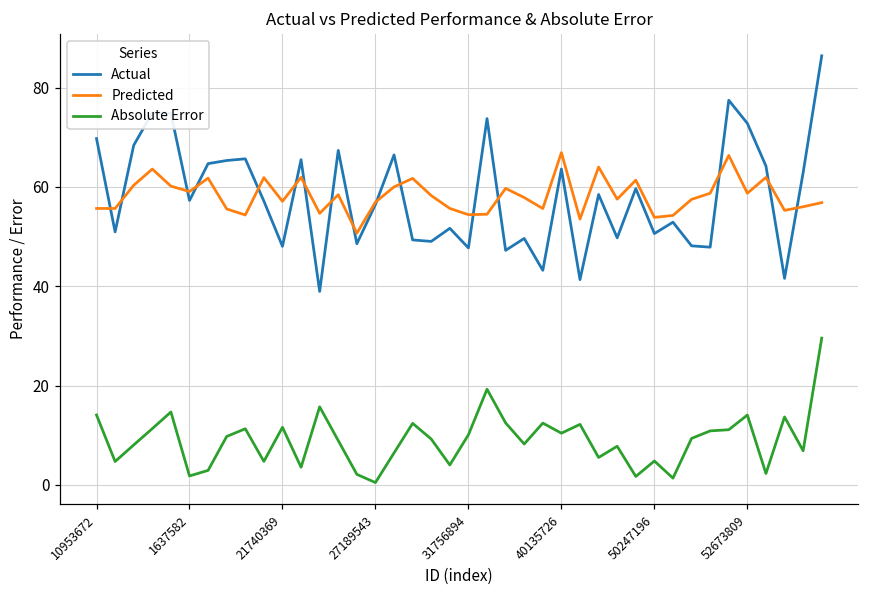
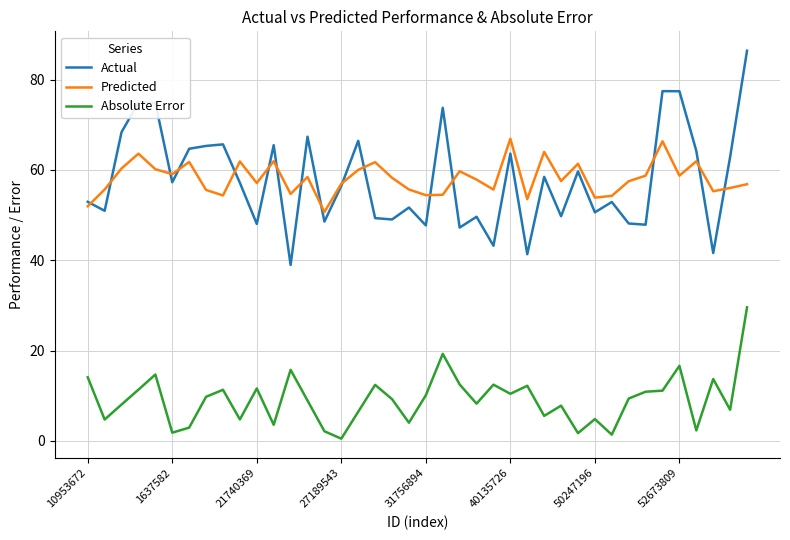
Actual, 10953672: 70 -> 53
Predicted, 10953672: 56 -> 52
Actual, 52673809: 73 -> 77
Absolute Error, 52673809: 14 -> 17
